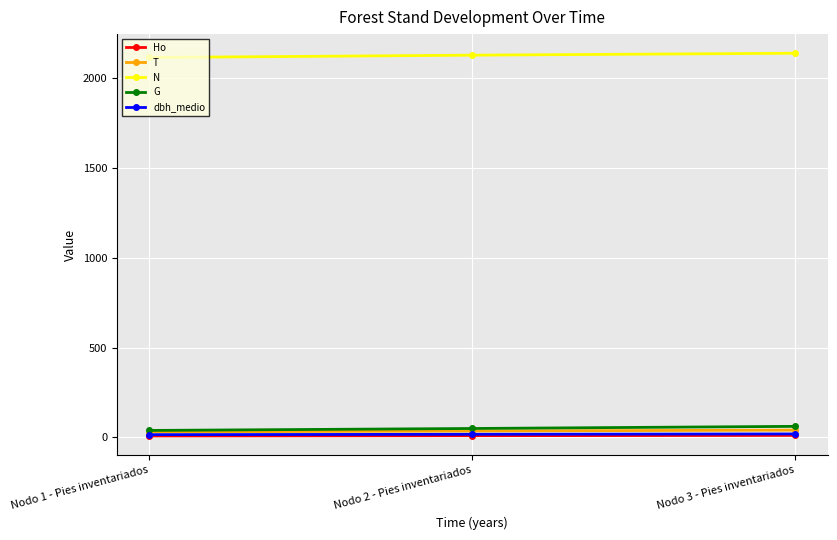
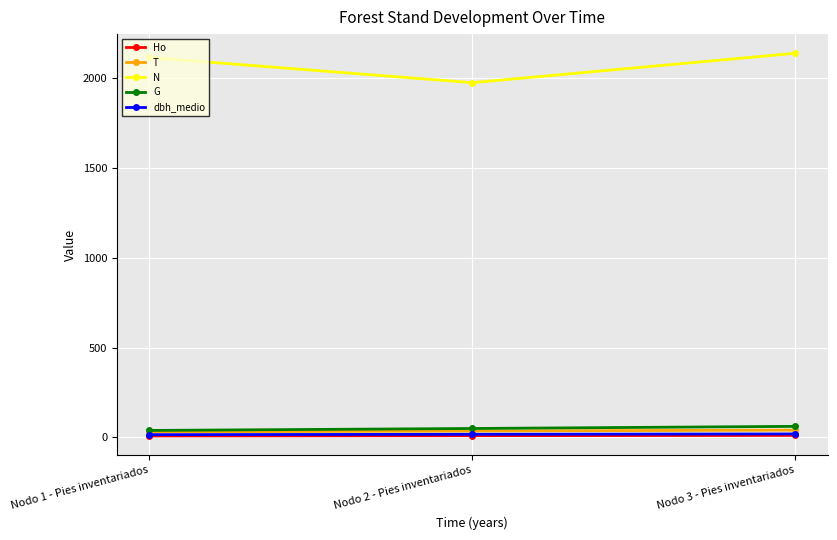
N, Nodo 2 - Pies inventariados: 2130 -> 1970
